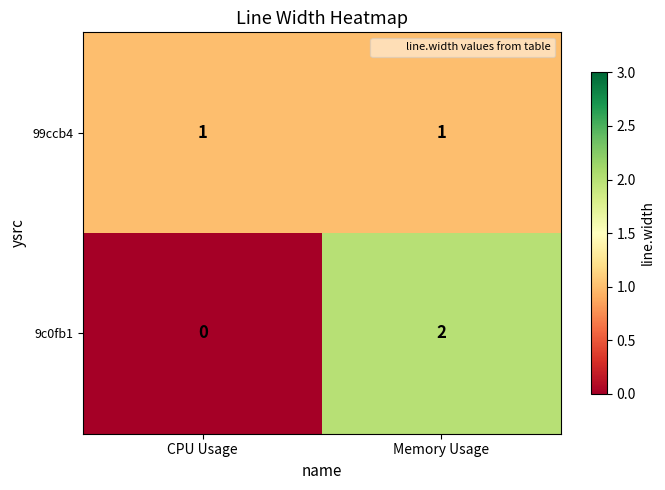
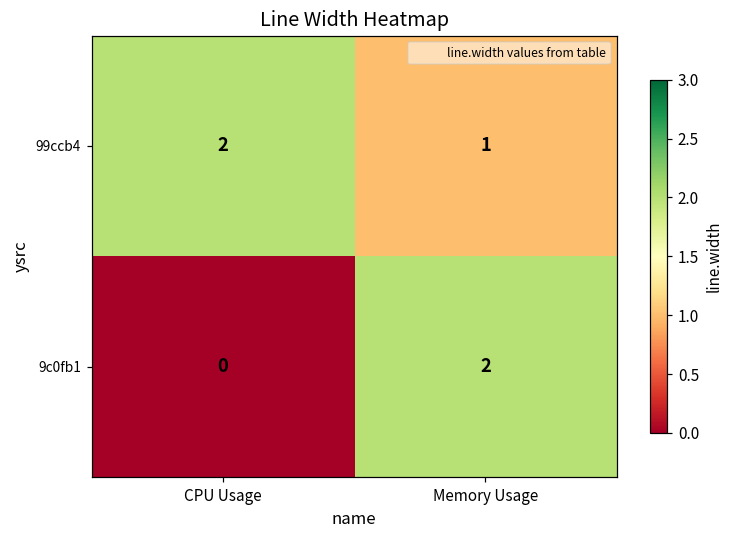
99ccb4, CPU Usage: 1 -> 2
